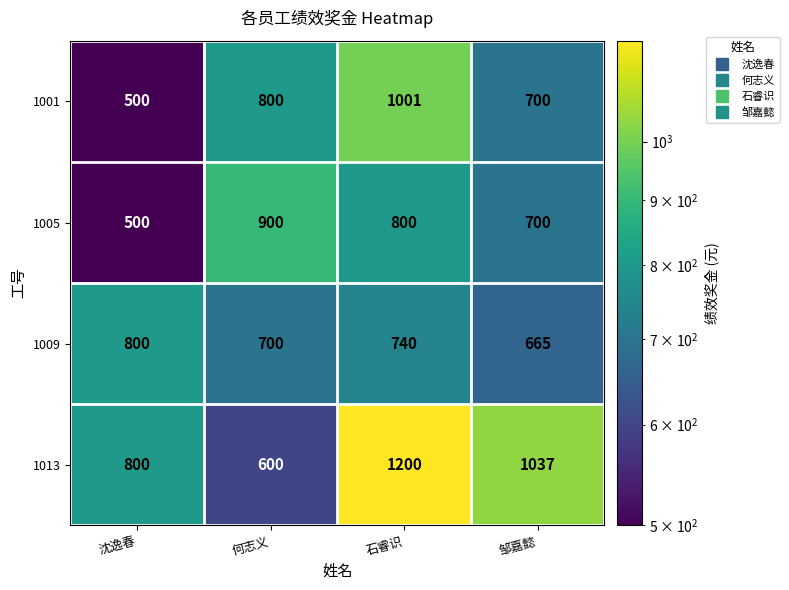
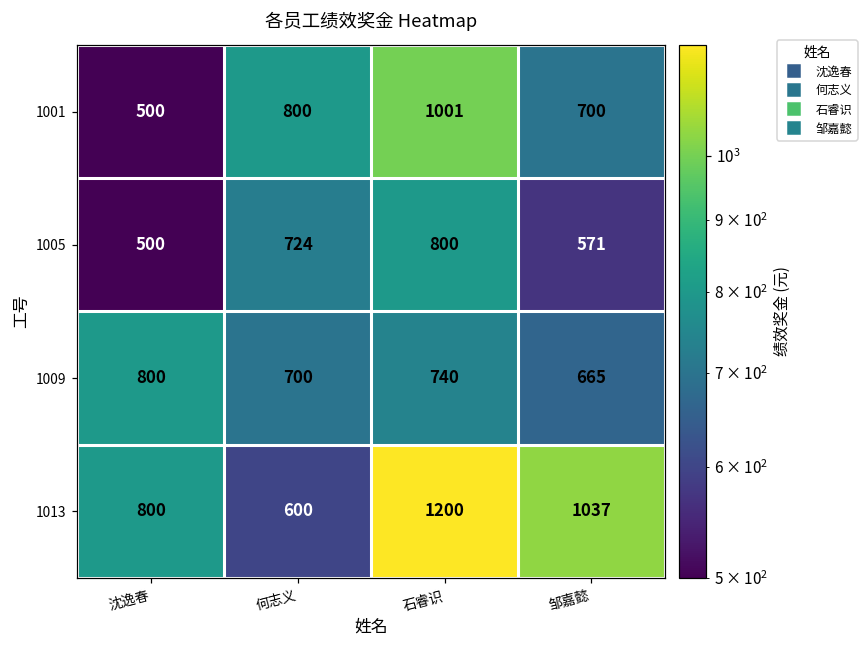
1005, 何志义: 900 -> 724
1005, 邹嘉懿: 700 -> 571
